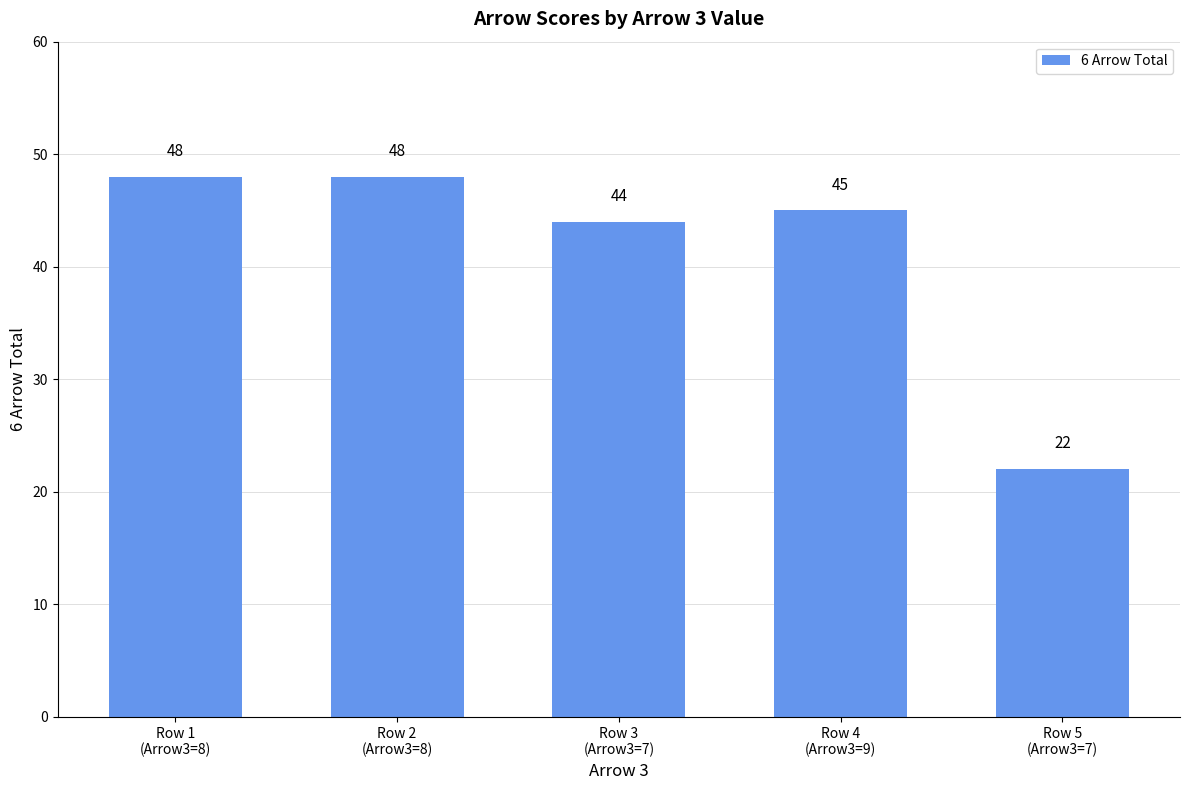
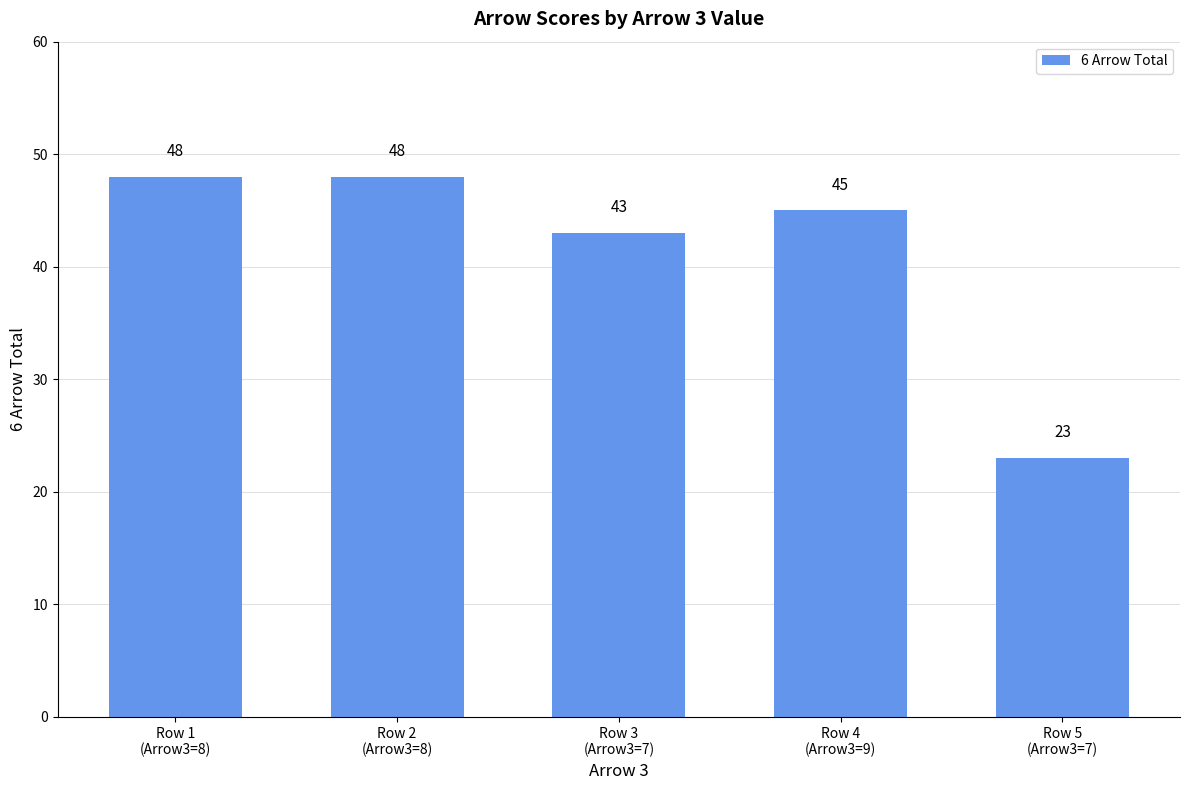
Row 3 (Arrow3=7): 44 -> 43
Row 5 (Arrow3=7): 22 -> 23
